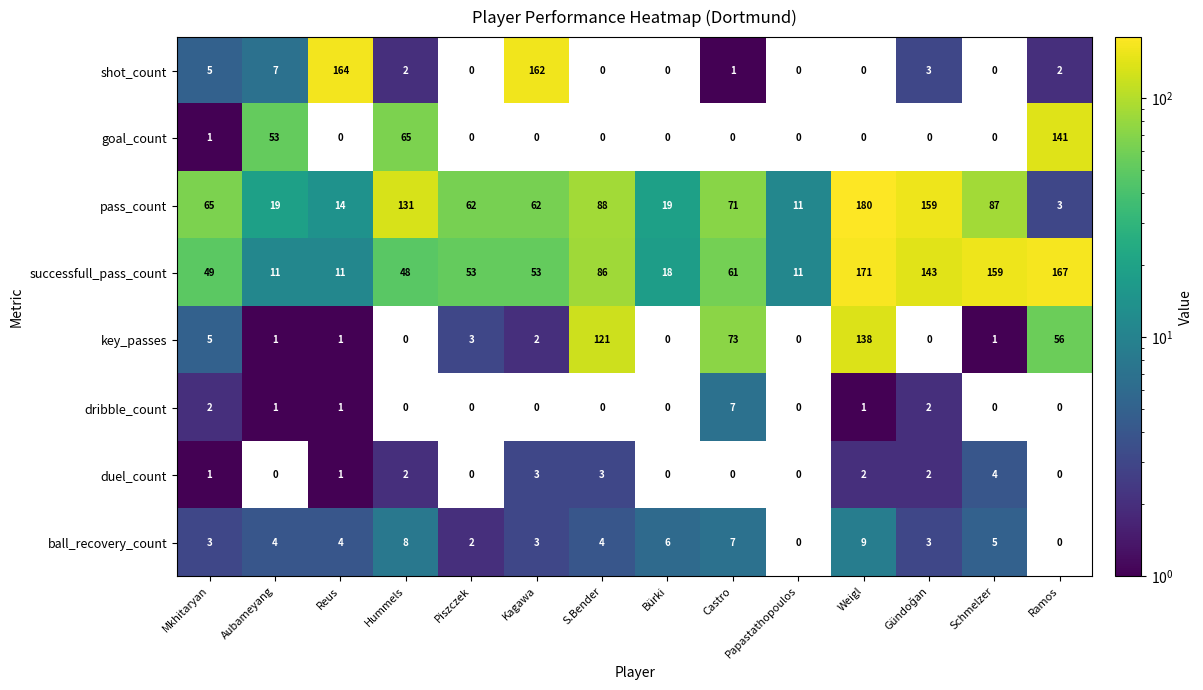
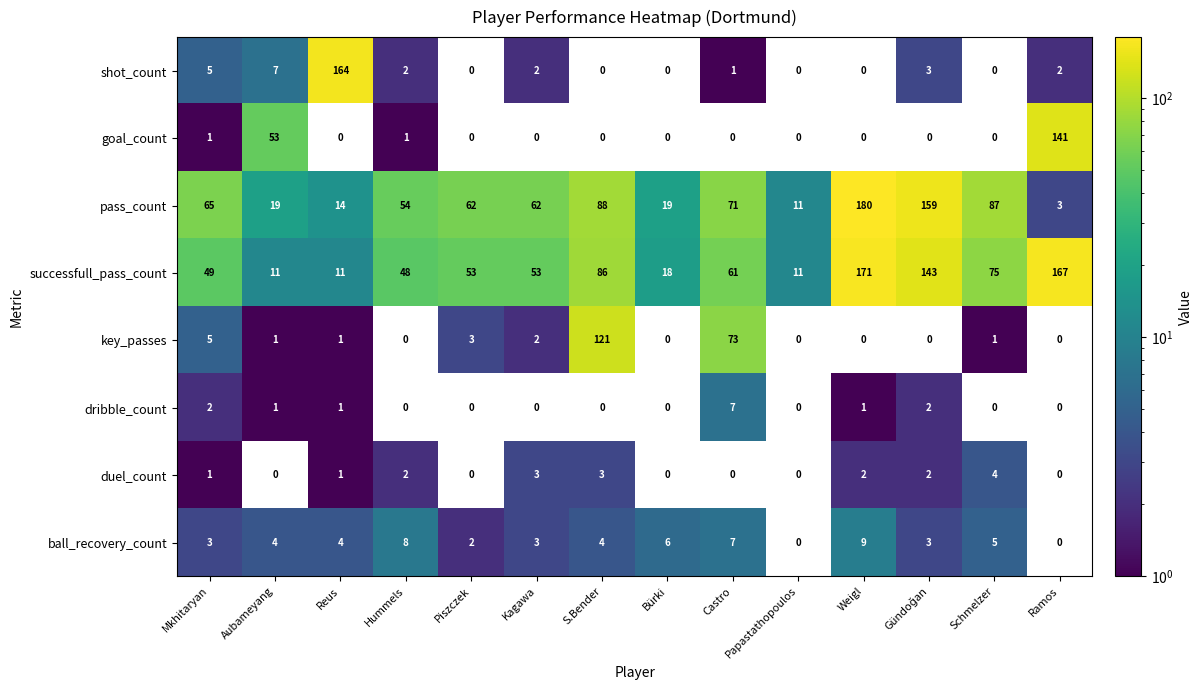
shot_count, Kagawa: 162 -> 2
goal_count, Hummels: 65 -> 1
pass_count, Hummels: 131 -> 54
successfull_pass_count, Schmelzer: 159 -> 75
key_passes, Weigl: 138 -> 0
key_passes, Ramos: 56 -> 0
